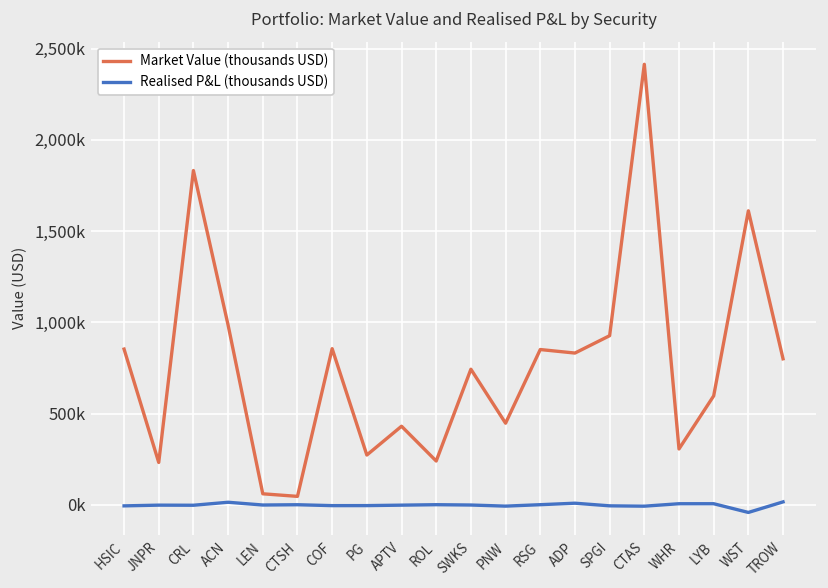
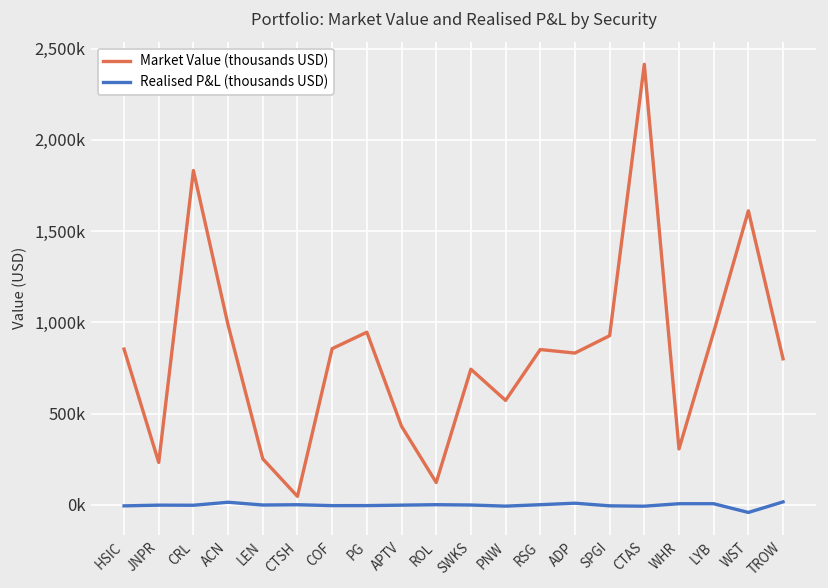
Market Value (thousands USD), LEN: 60,000 -> 250,000
Market Value (thousands USD), PG: 270,000 -> 950,000
Market Value (thousands USD), ROL: 240,000 -> 120,000
Market Value (thousands USD), PNW: 450,000 -> 570,000
Market Value (thousands USD), LYB: 600,000 -> 950,000
